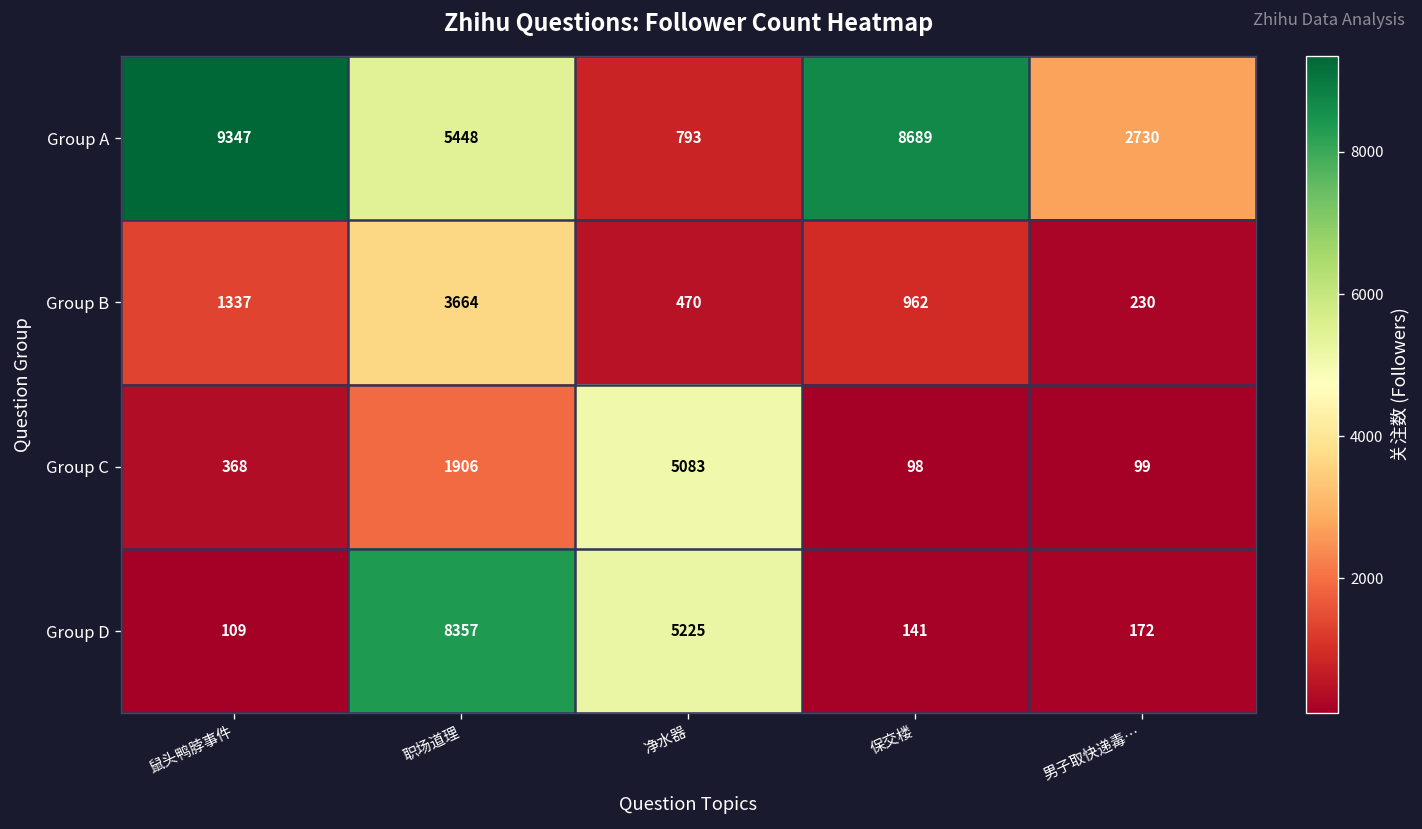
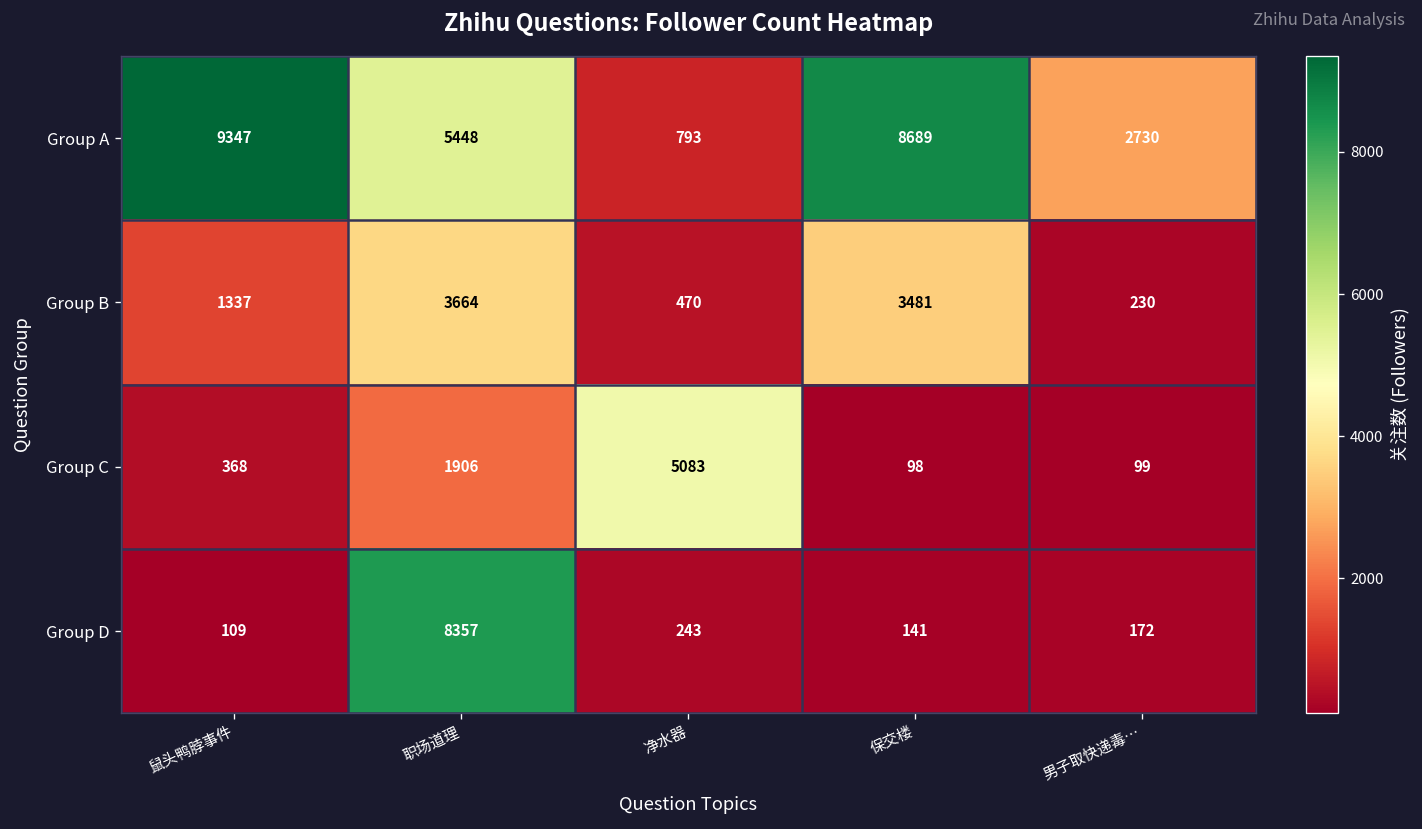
Group B, 保交楼: 962 -> 3481
Group D, 净水器: 5225 -> 243
